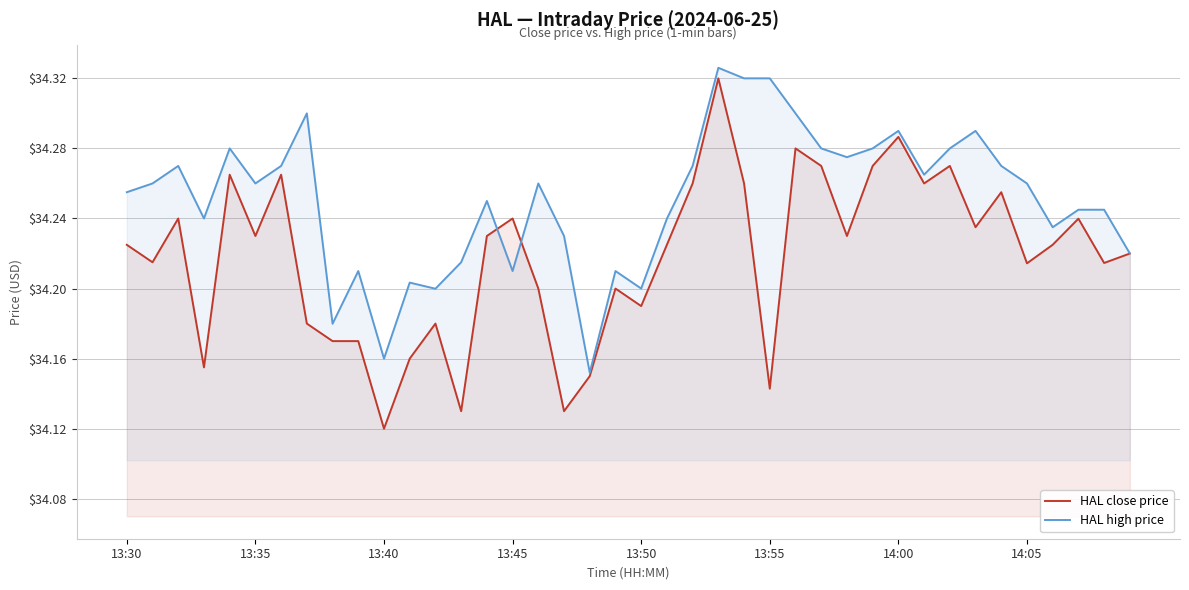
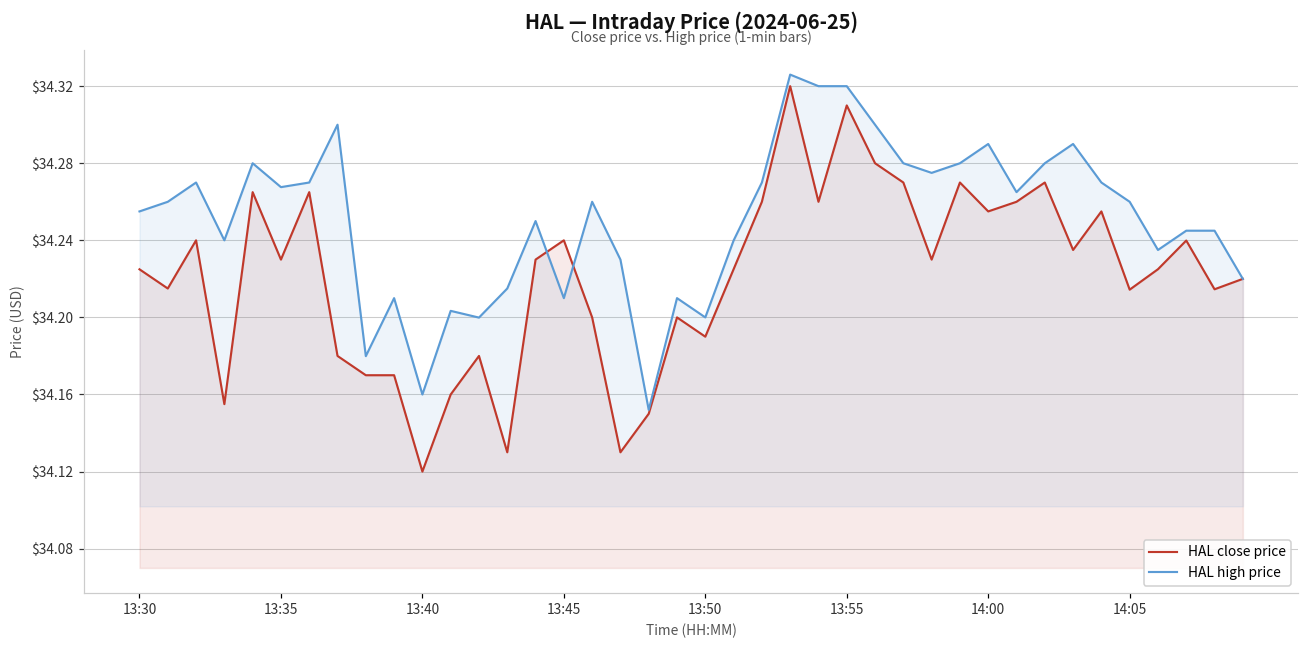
HAL high price, 13:35: $34.260 -> $34.268
HAL close price, 13:55: $34.143 -> $34.310
HAL close price, 14:00: $34.287 -> $34.255
